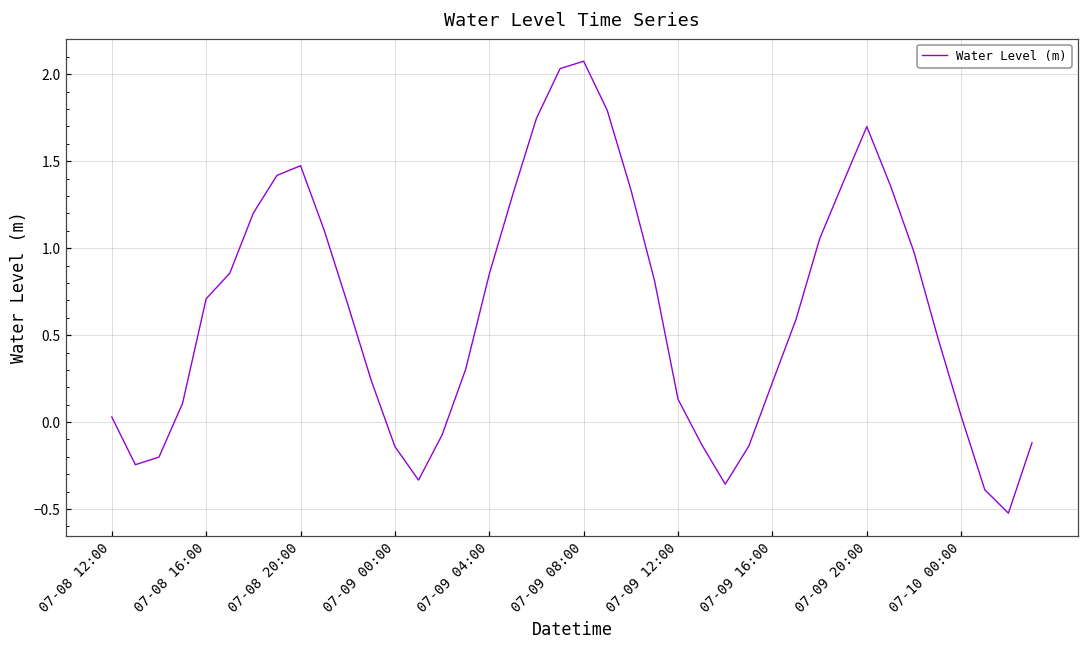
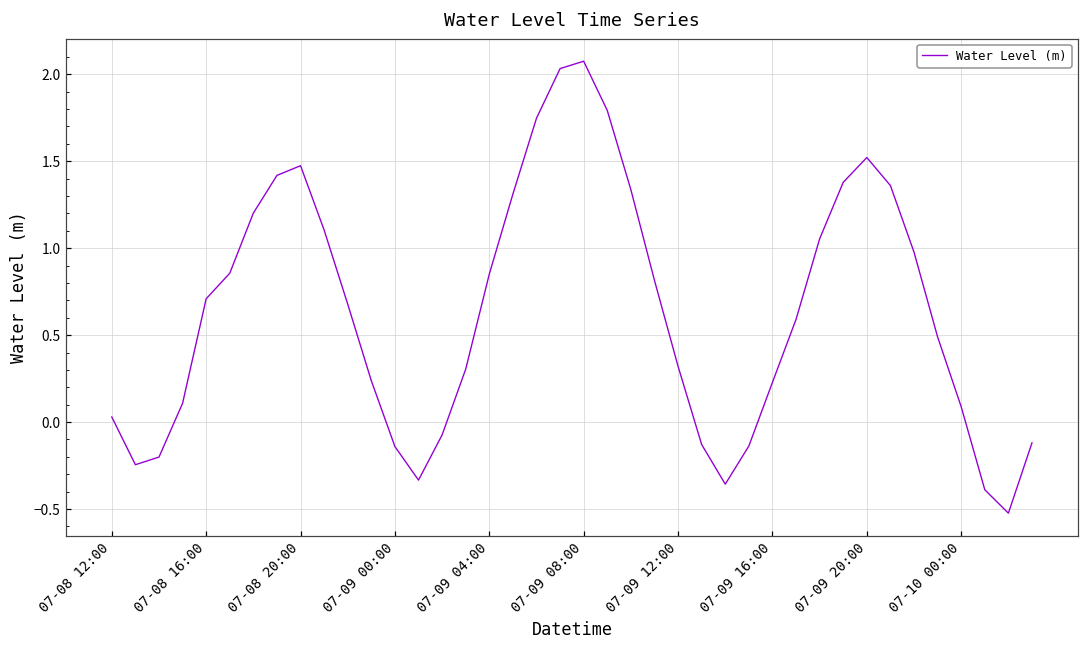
07-09 12:00: 0.13 -> 0.32
07-09 20:00: 1.70 -> 1.52
07-10 00:00: 0.03 -> 0.09
